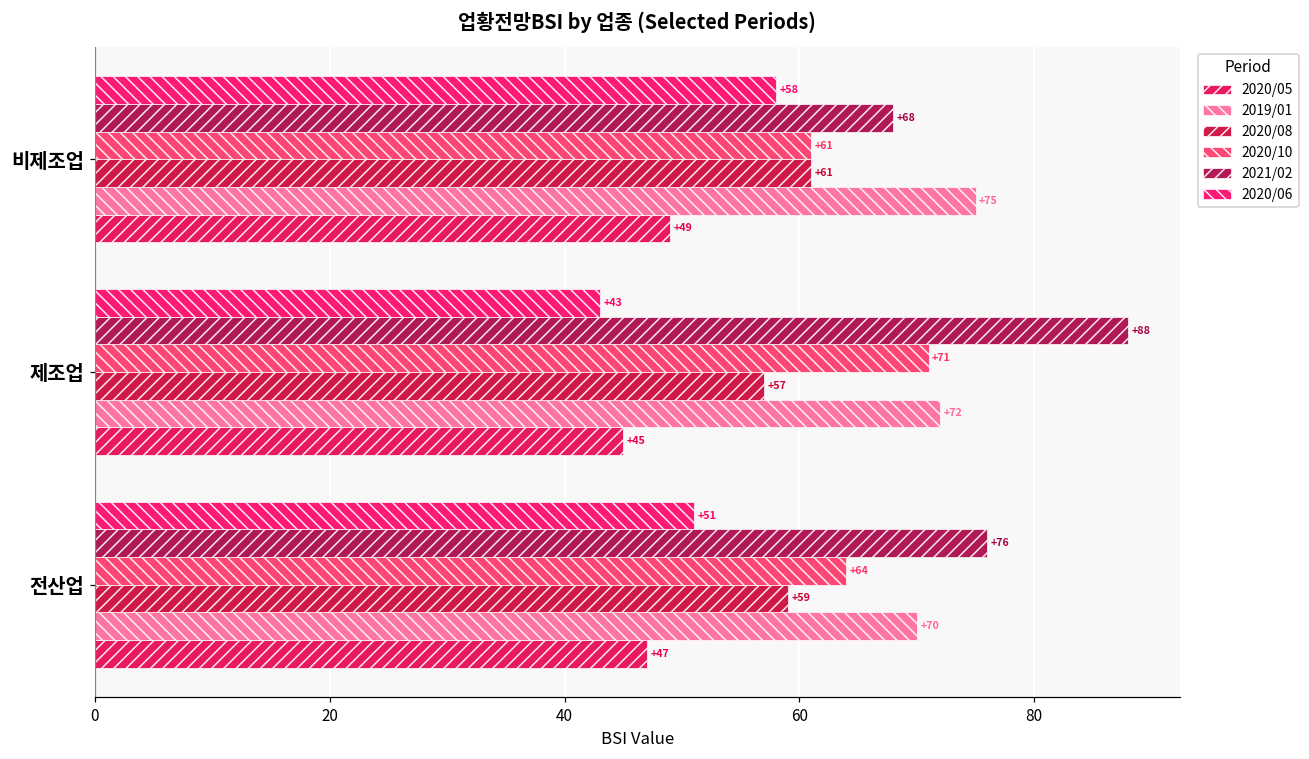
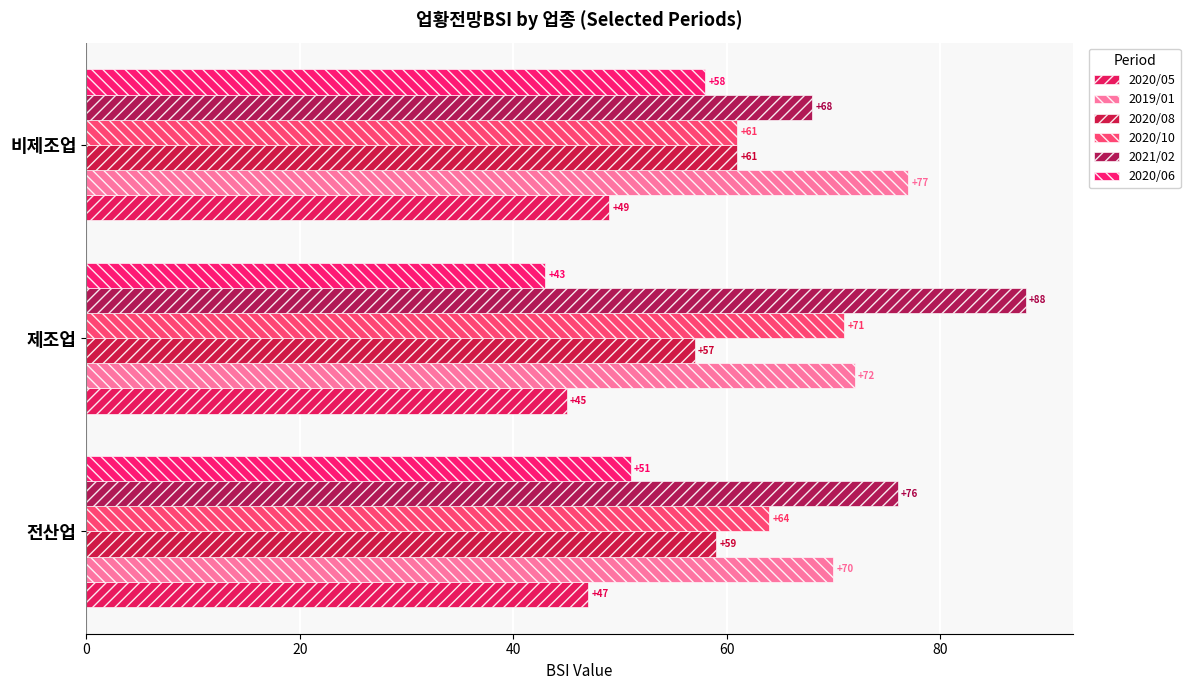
2019/01, 비제조업: +75 -> +77
